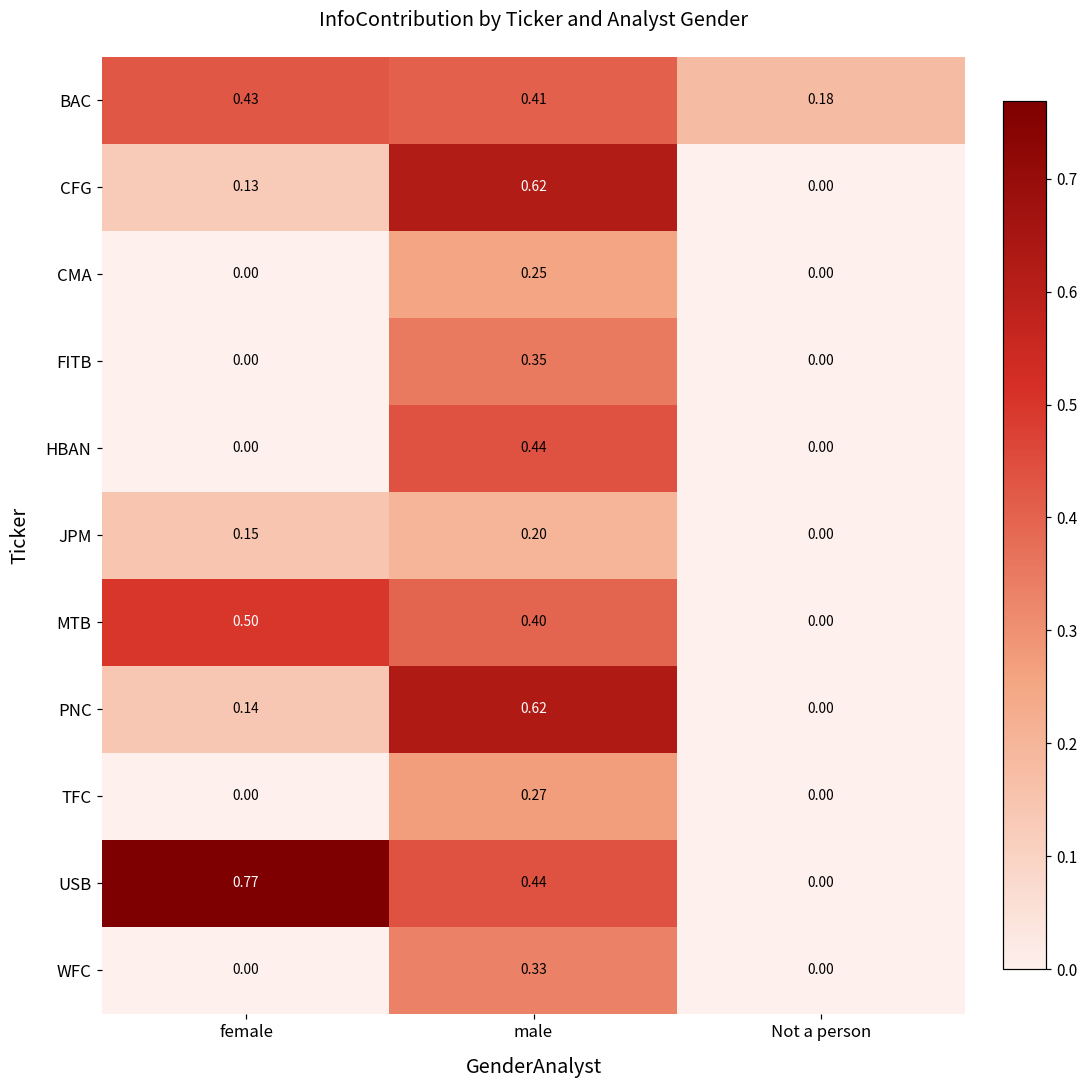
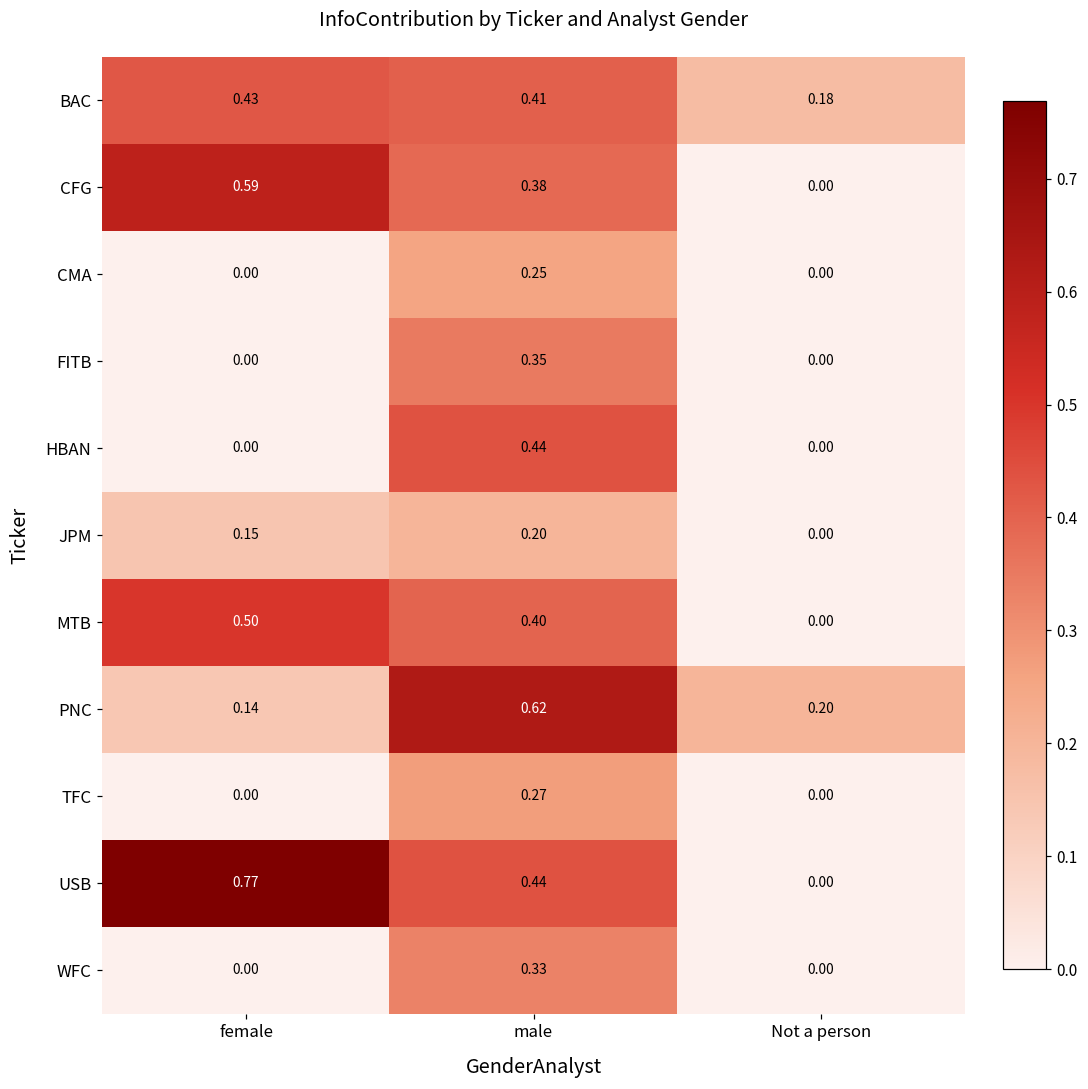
CFG, female: 0.13 -> 0.59
CFG, male: 0.62 -> 0.38
PNC, Not a person: 0.00 -> 0.20
